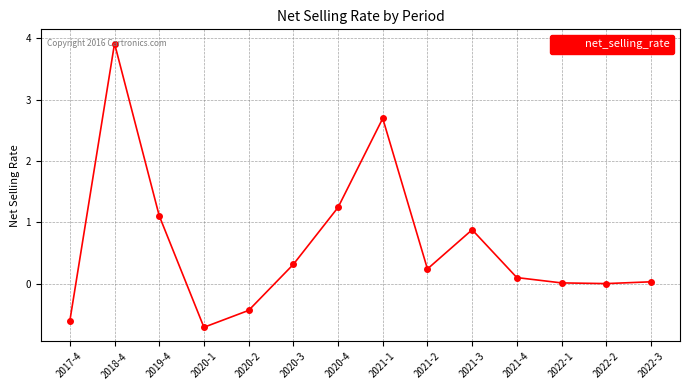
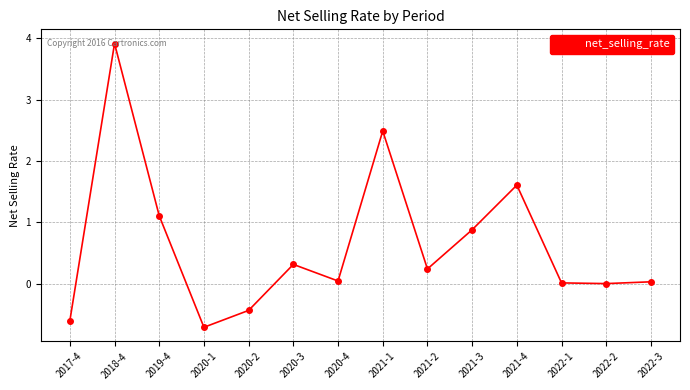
2020-4: 1.2 -> 0.0
2021-1: 2.7 -> 2.5
2021-4: 0.1 -> 1.6
